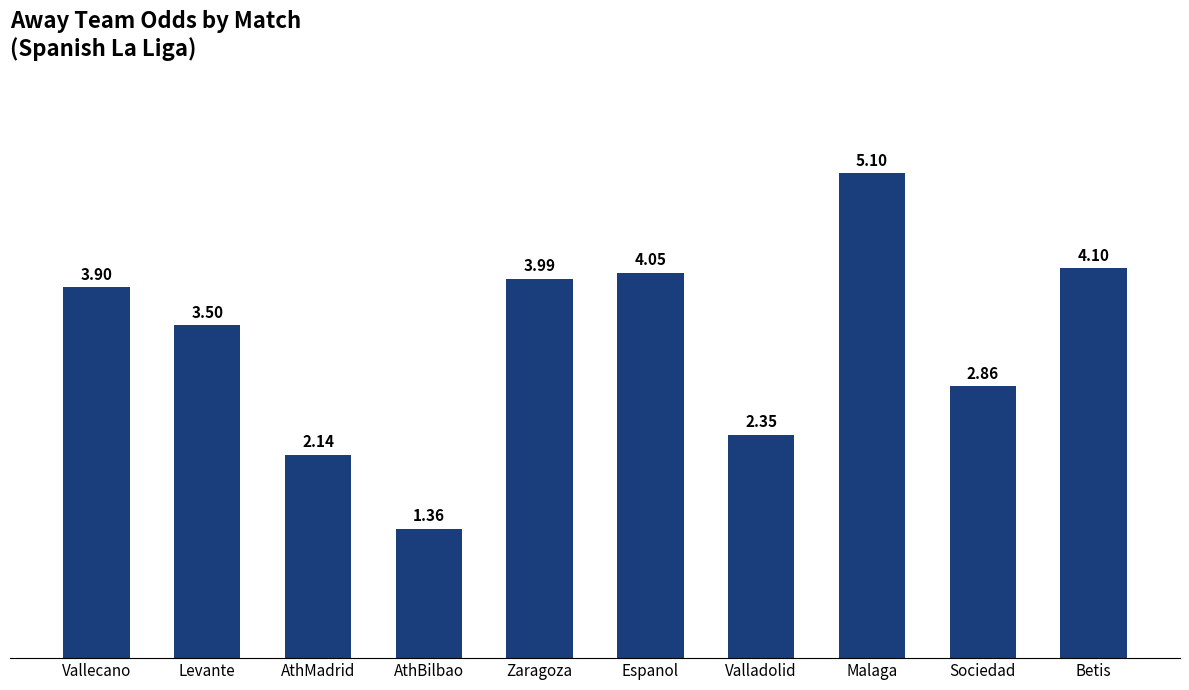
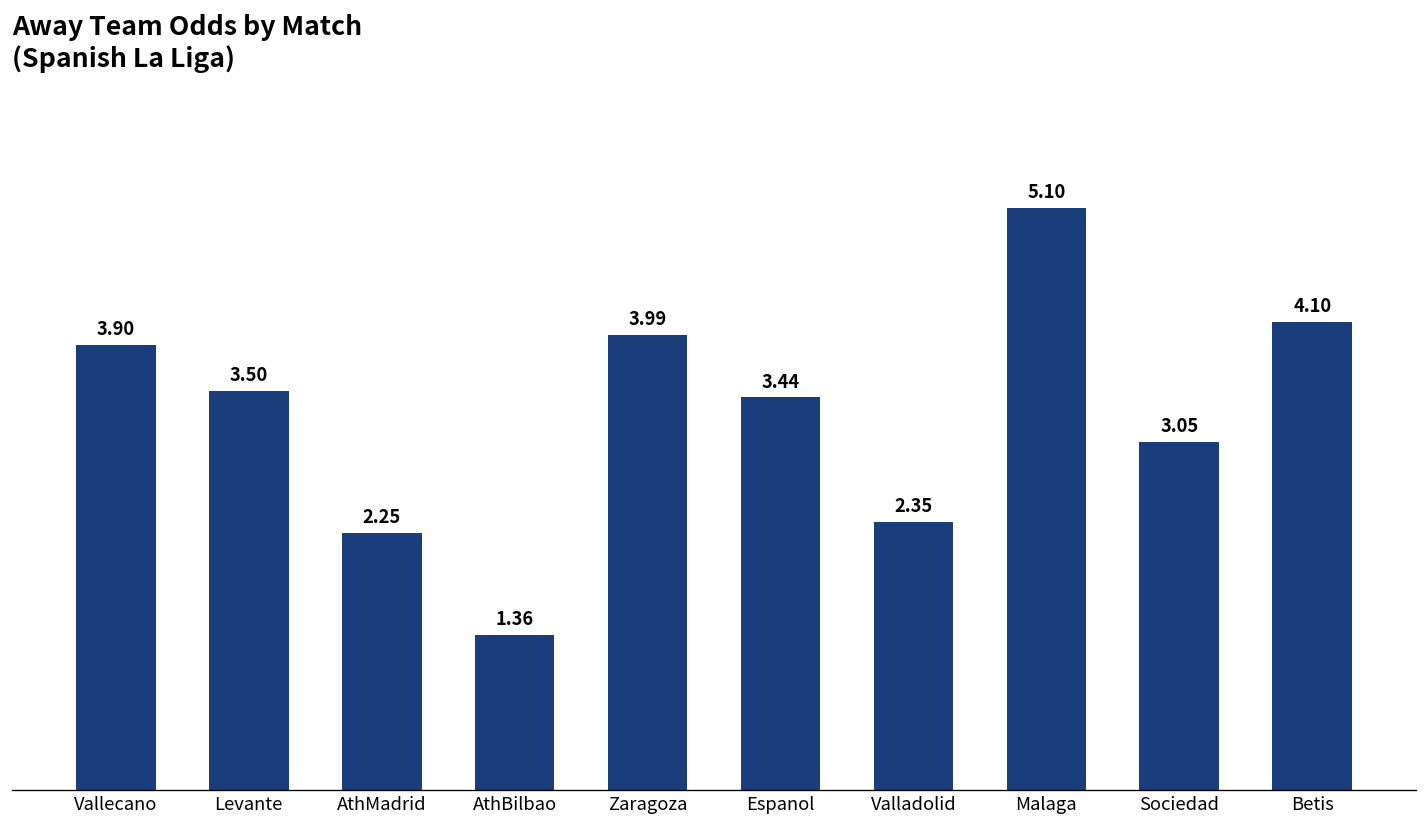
AthMadrid: 2.14 -> 2.25
Espanol: 4.05 -> 3.44
Sociedad: 2.86 -> 3.05
